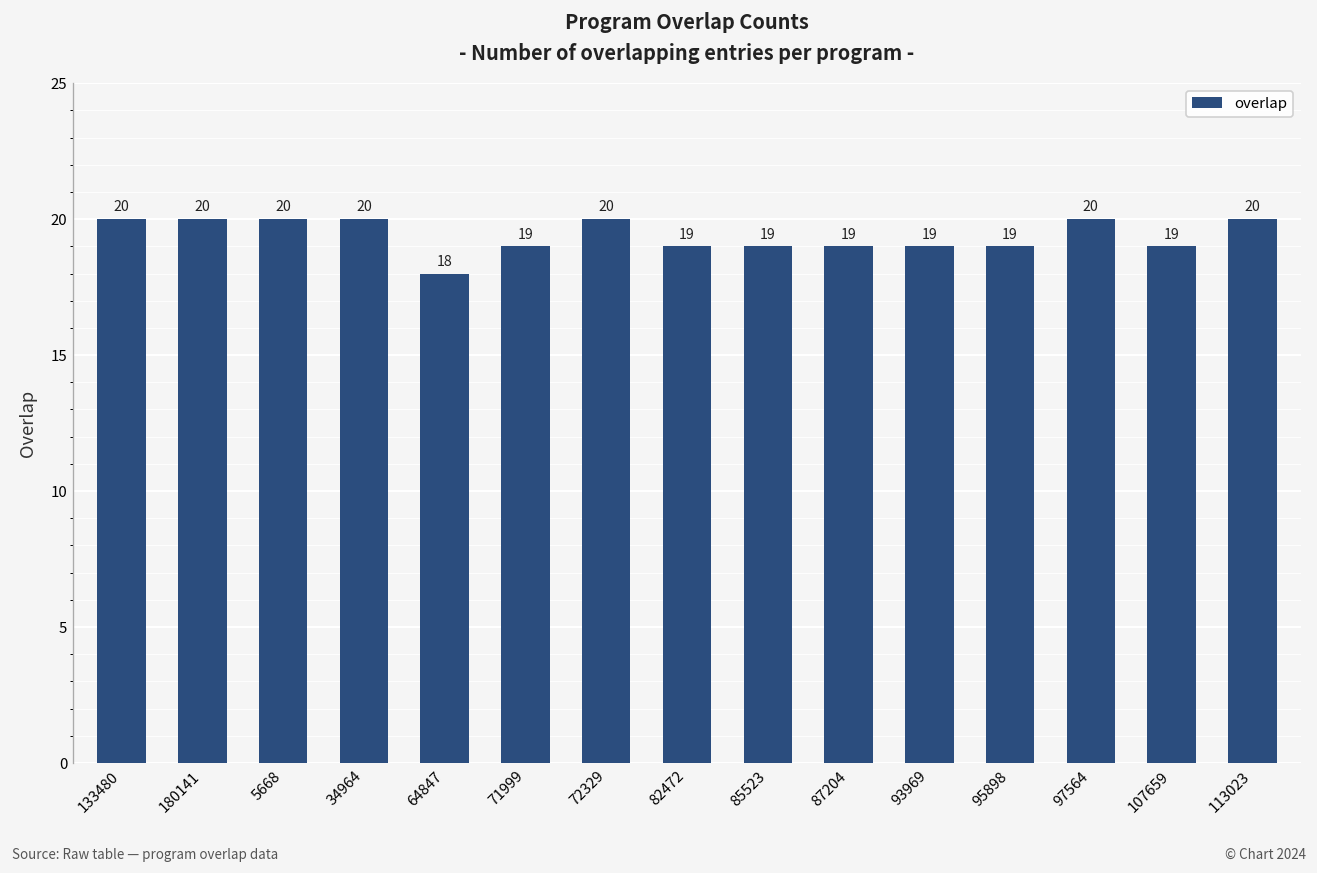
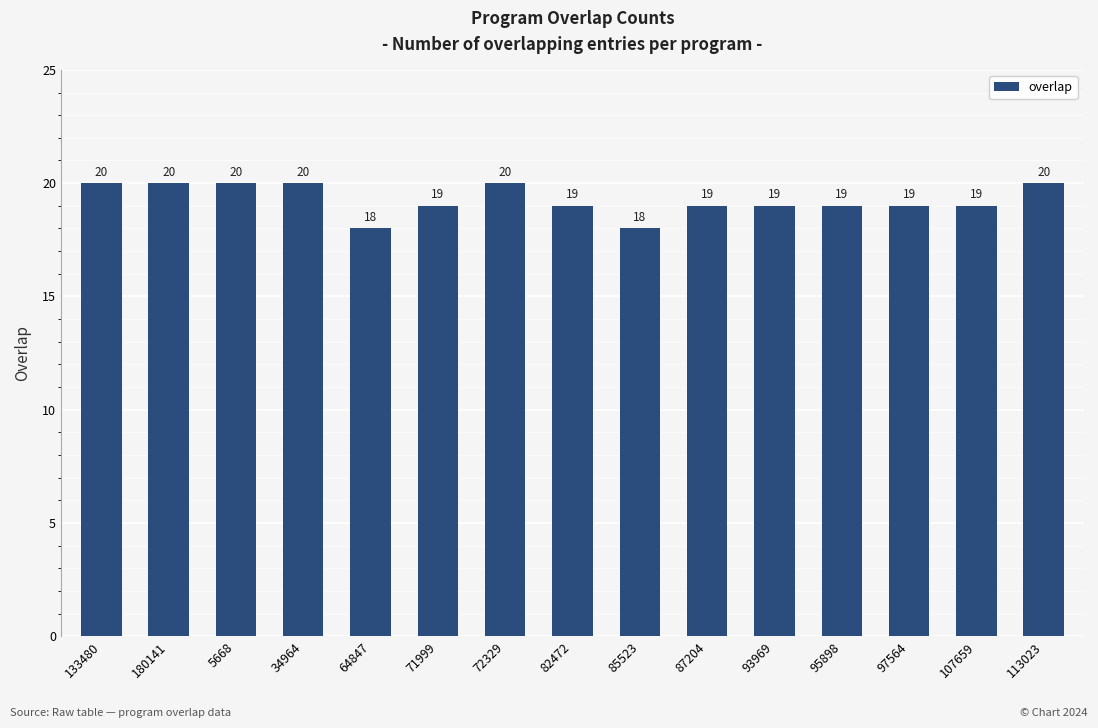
85523: 19 -> 18
97564: 20 -> 19
